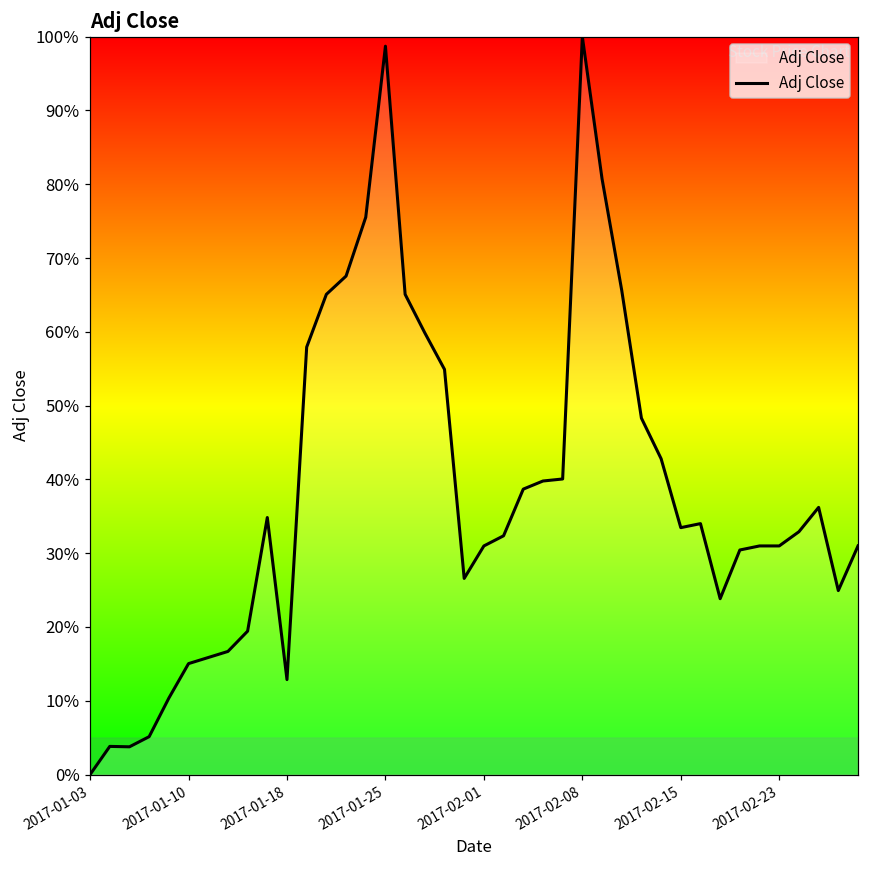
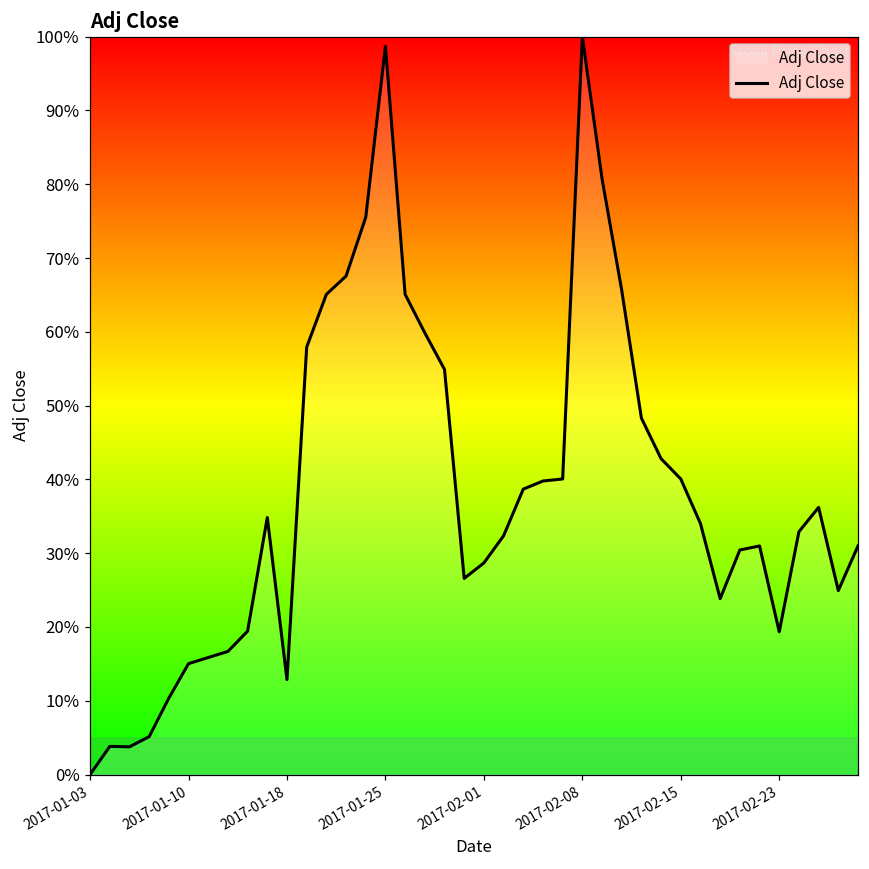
2017-02-01: 31% -> 29%
2017-02-15: 33% -> 40%
2017-02-23: 31% -> 19%
